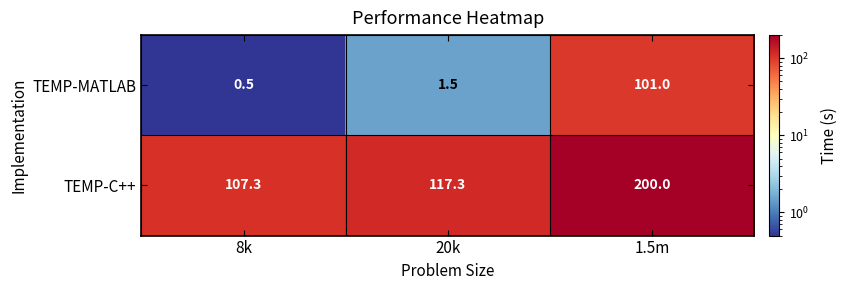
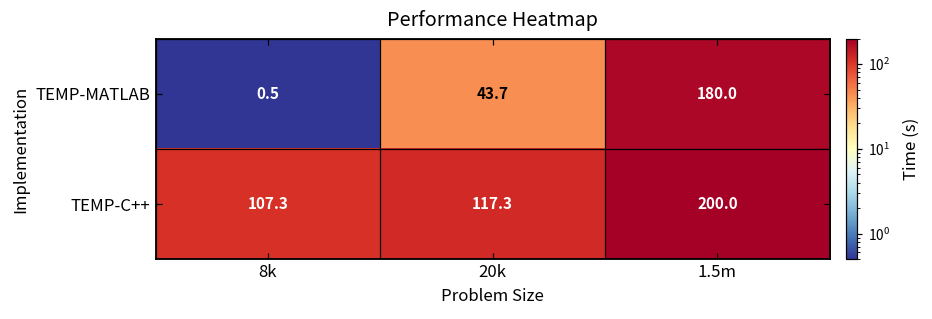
TEMP-MATLAB, 20k: 1.5 -> 43.7
TEMP-MATLAB, 1.5m: 101.0 -> 180.0
